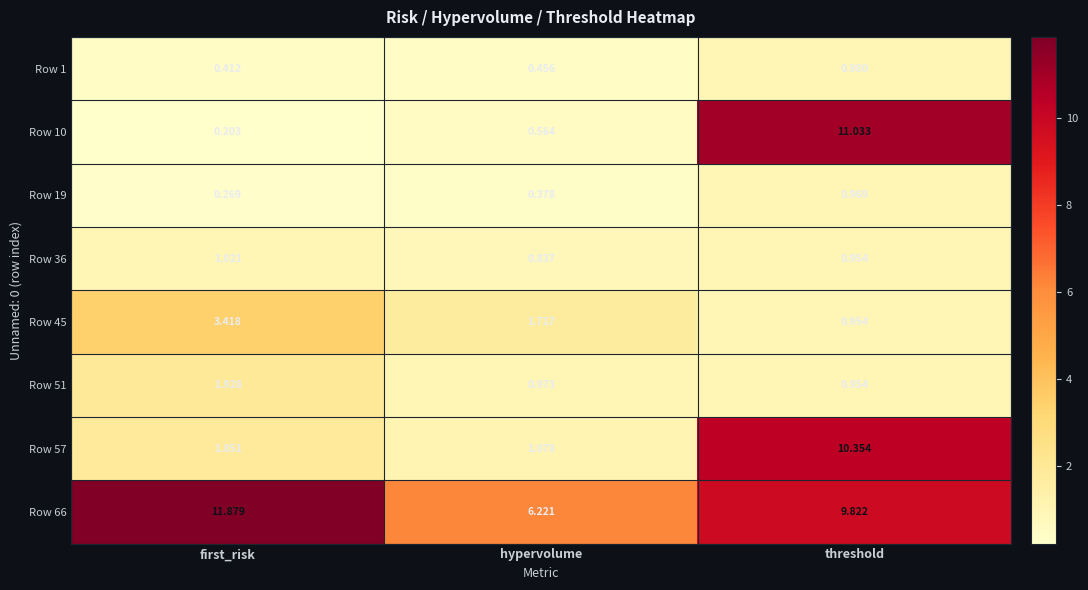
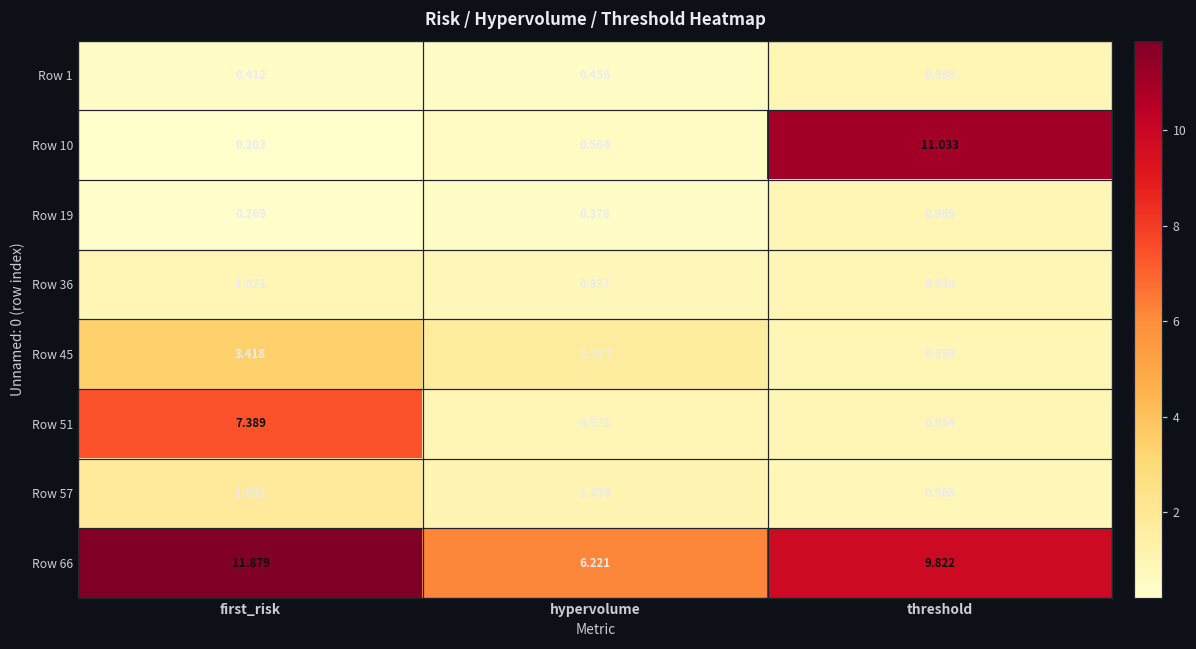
Row 51, first_risk: 1.928 -> 7.389
Row 57, threshold: 10.354 -> 0.905
